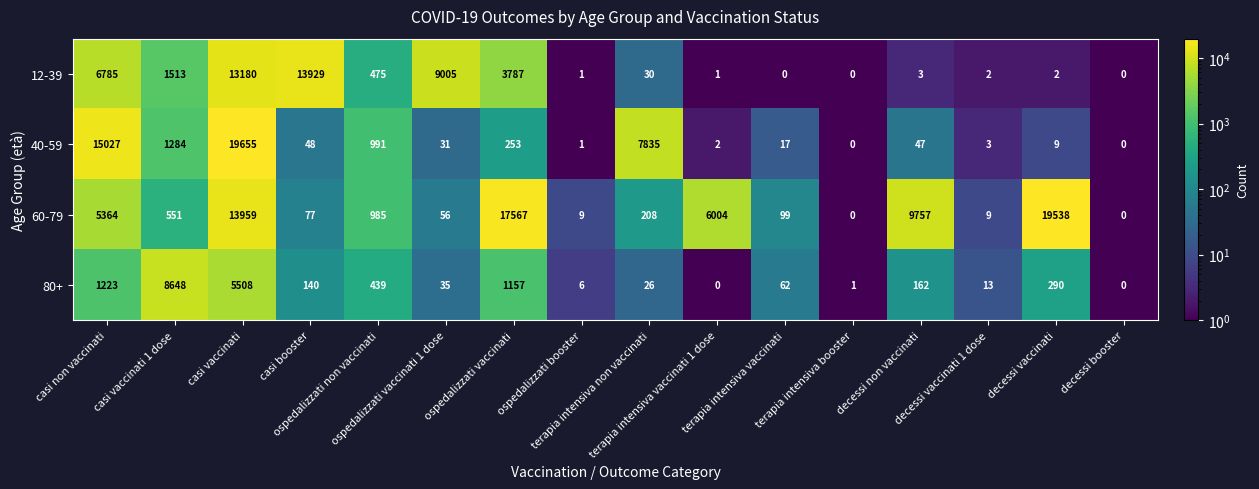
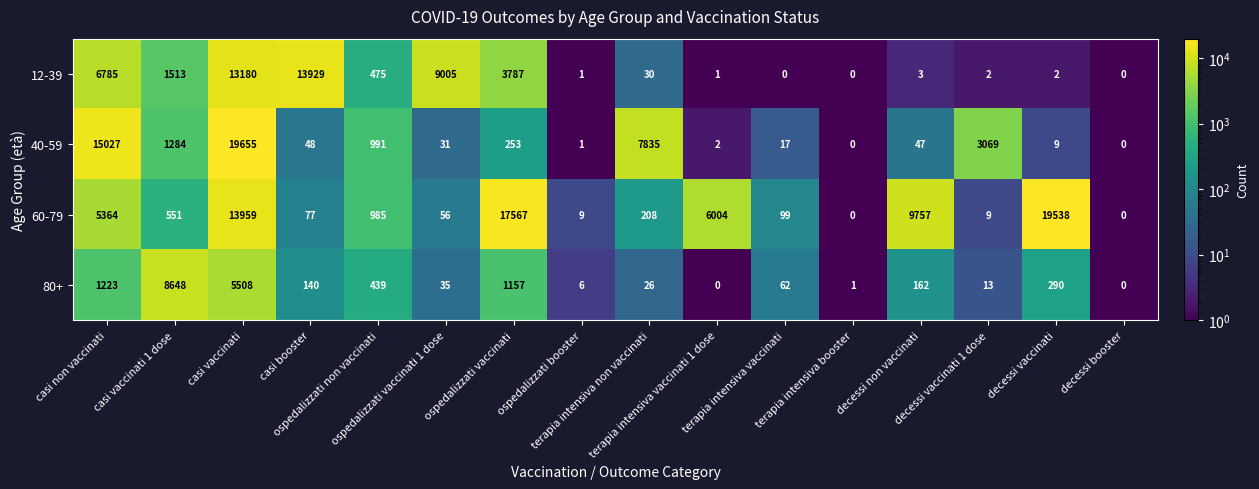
40-59, decessi vaccinati 1 dose: 3 -> 3069
